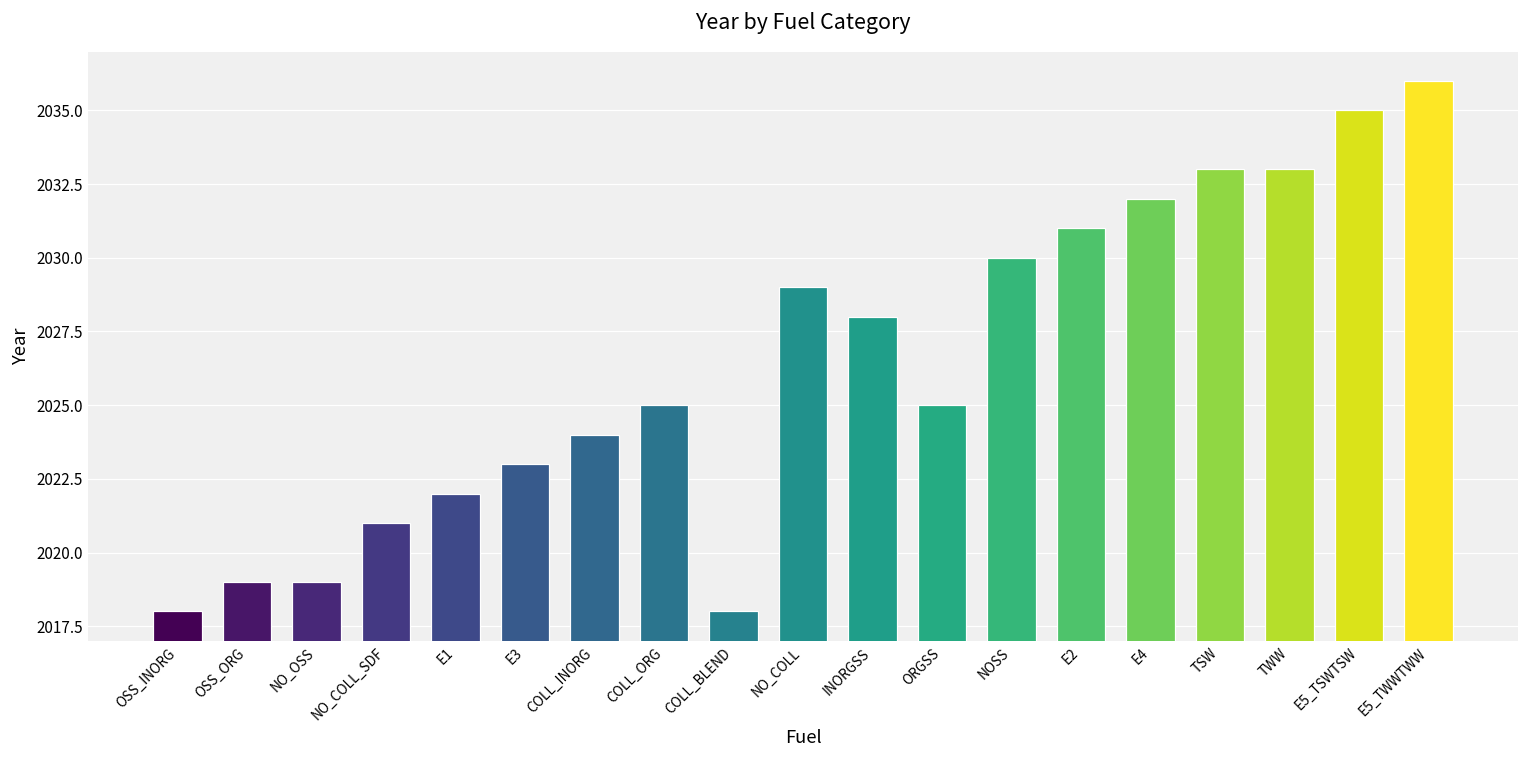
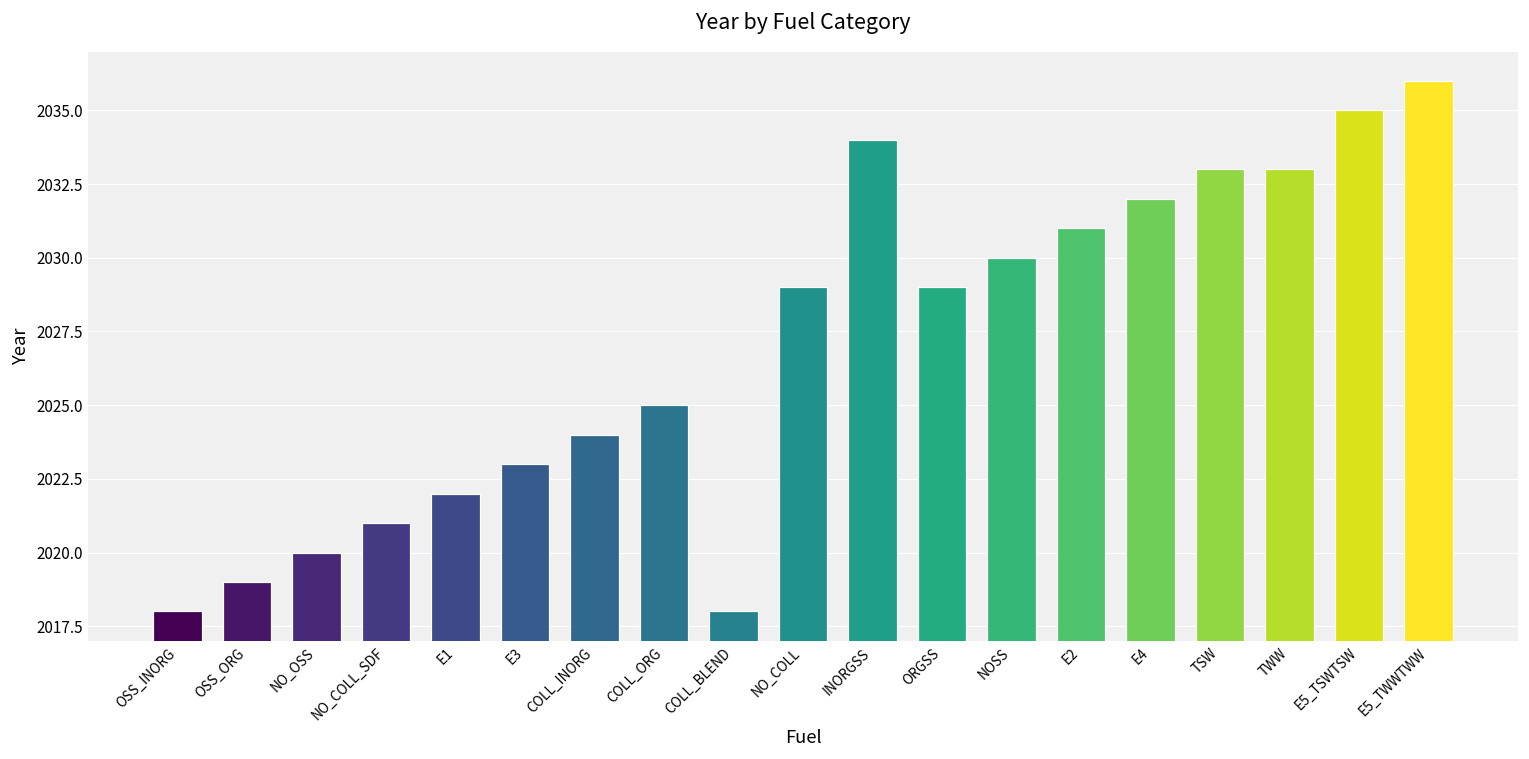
NO_OSS: 2019 -> 2020
INORGSS: 2028 -> 2034
ORGSS: 2025 -> 2029
